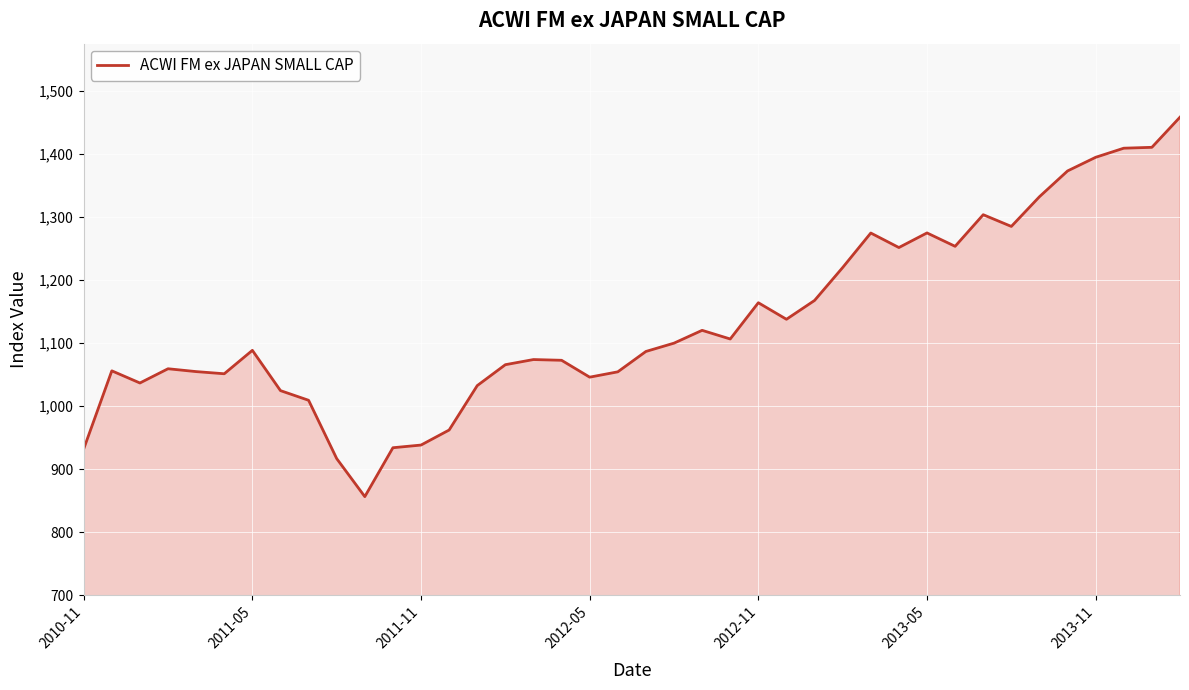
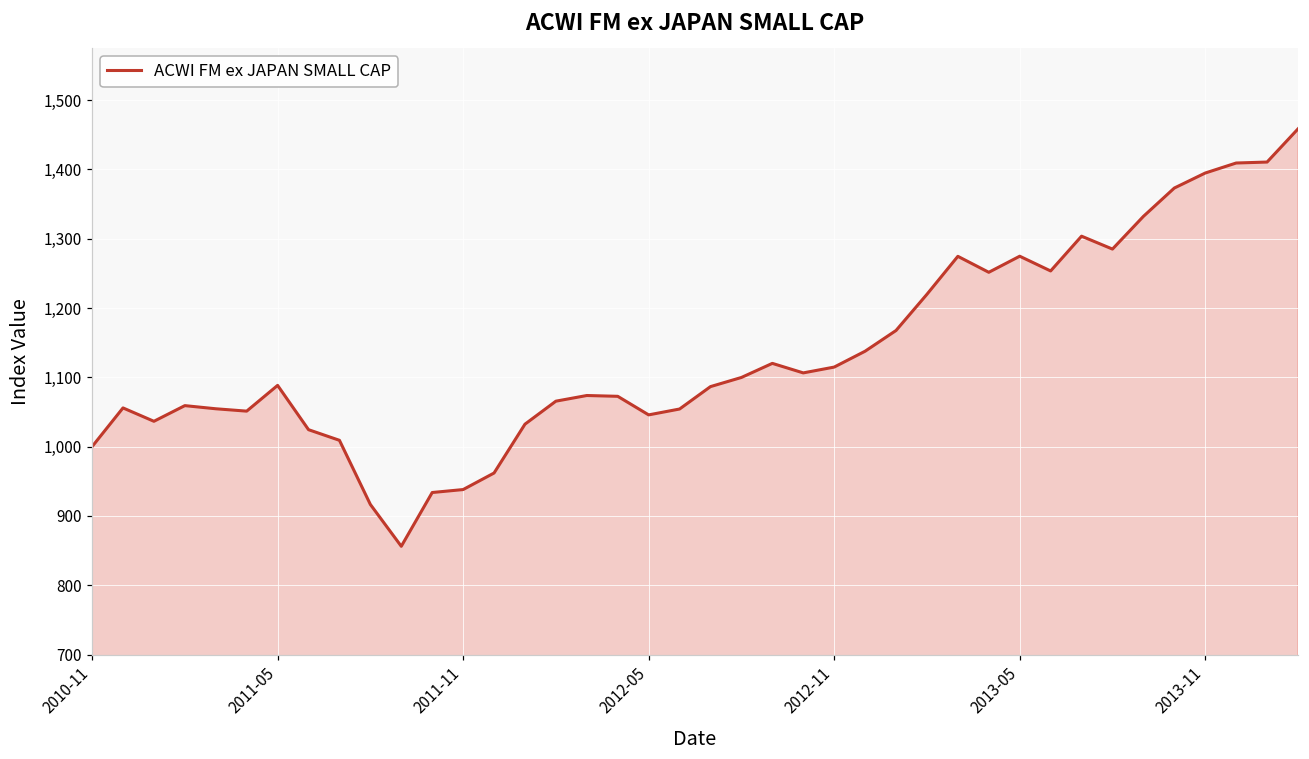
2010-11: 930 -> 1,000
2012-11: 1,160 -> 1,110
